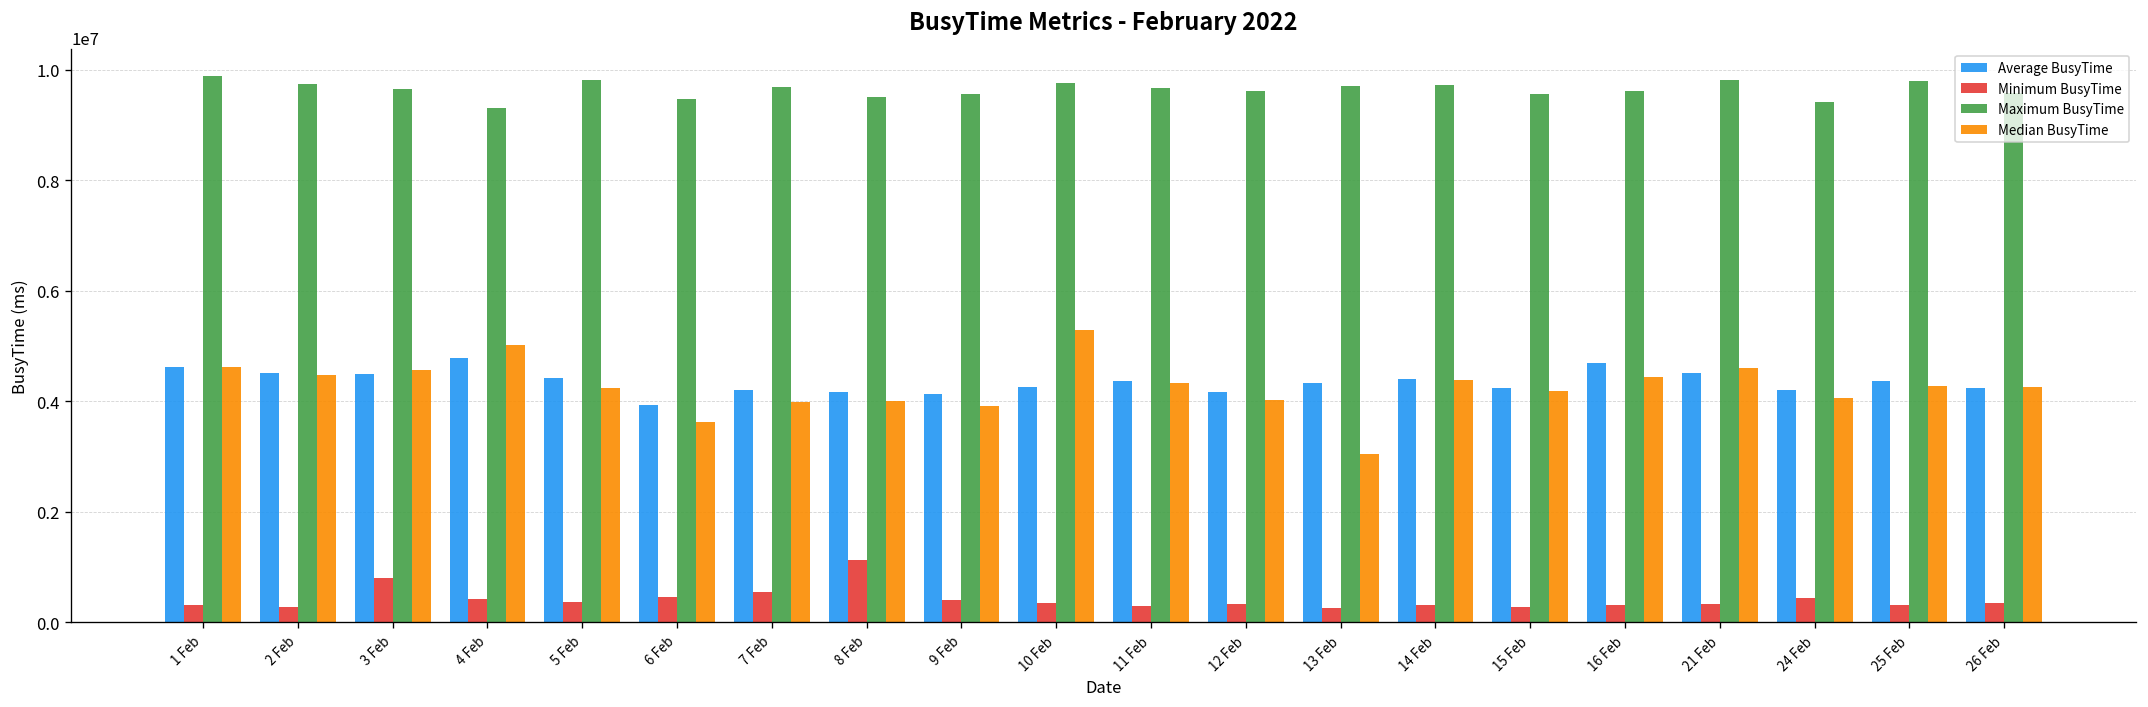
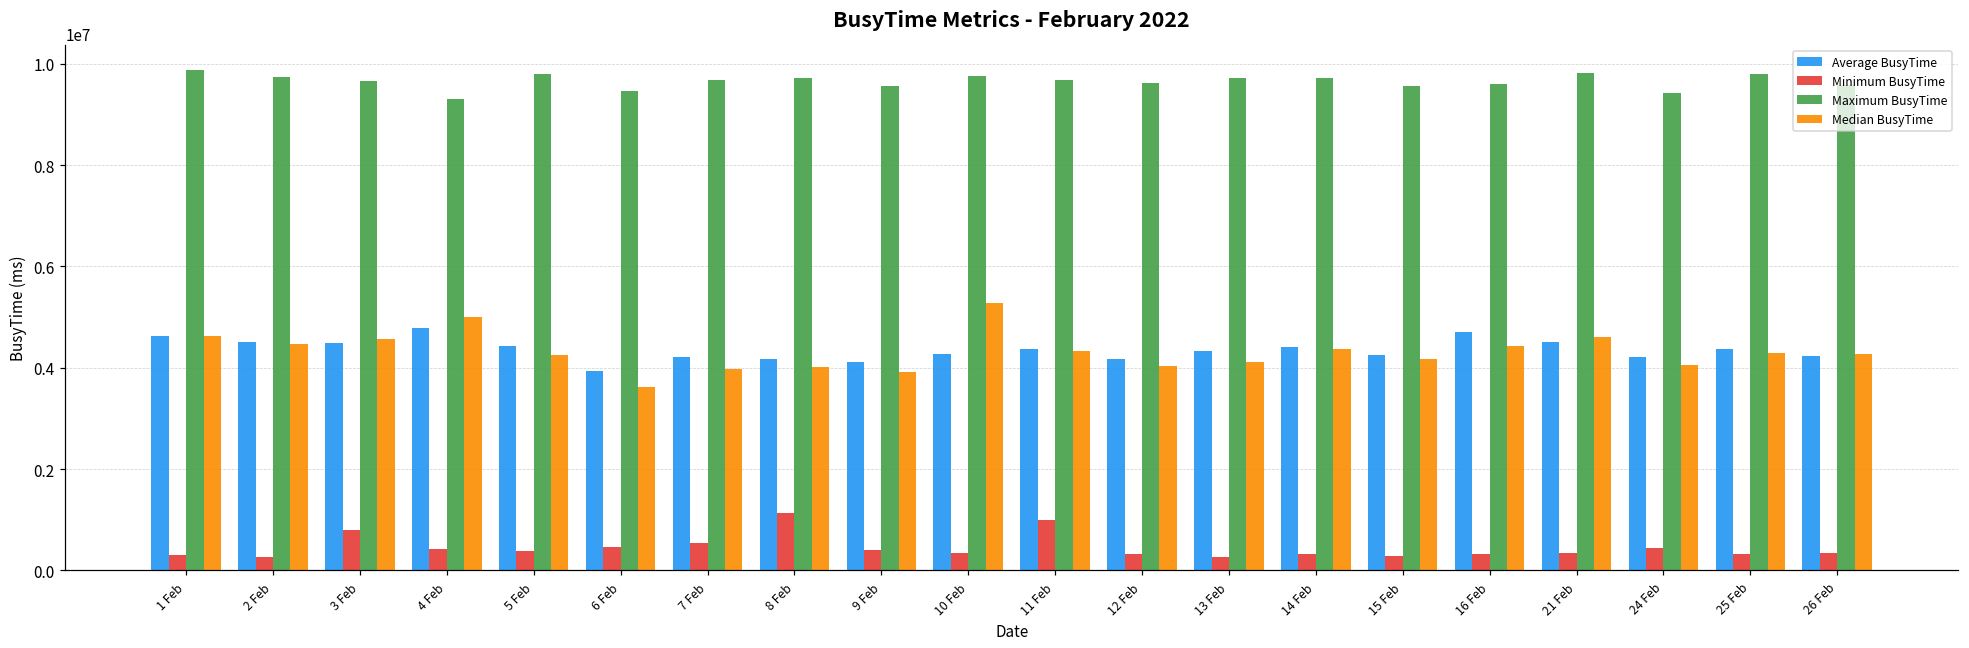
Maximum BusyTime, 8 Feb: 9500000 -> 9700000
Minimum BusyTime, 11 Feb: 300000 -> 1000000
Median BusyTime, 13 Feb: 3000000 -> 4100000
